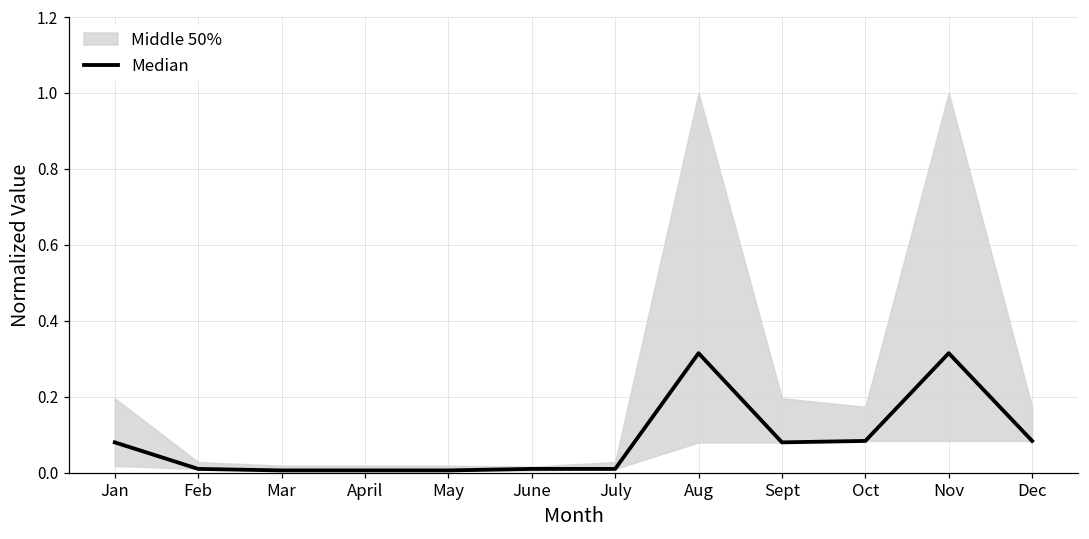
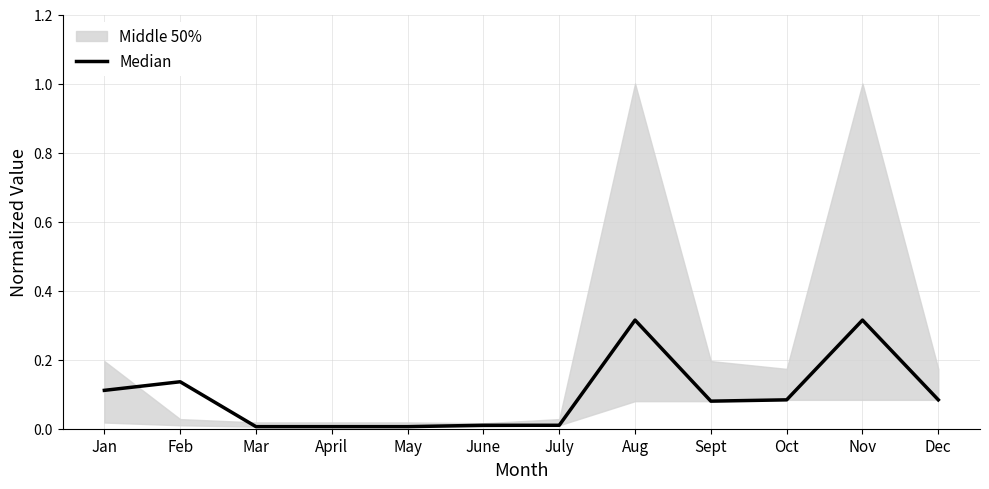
Median, Jan: 0.08 -> 0.11
Median, Feb: 0.01 -> 0.14
